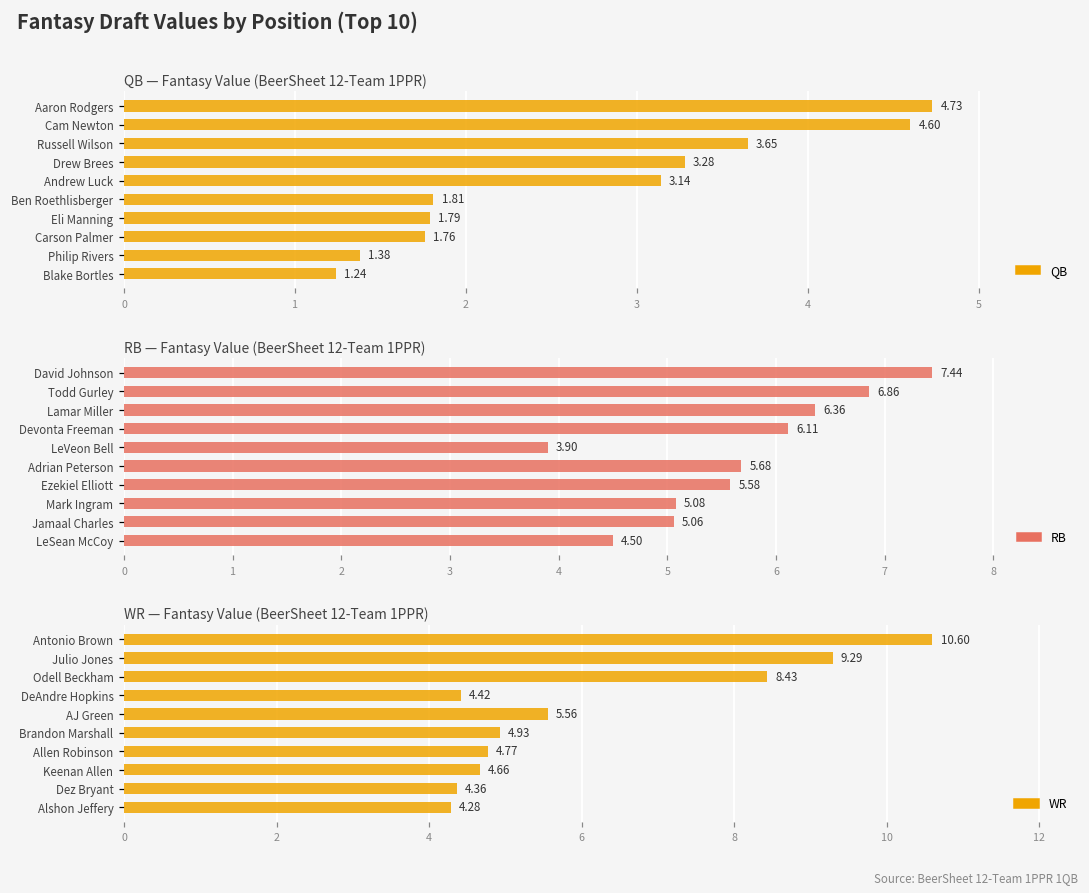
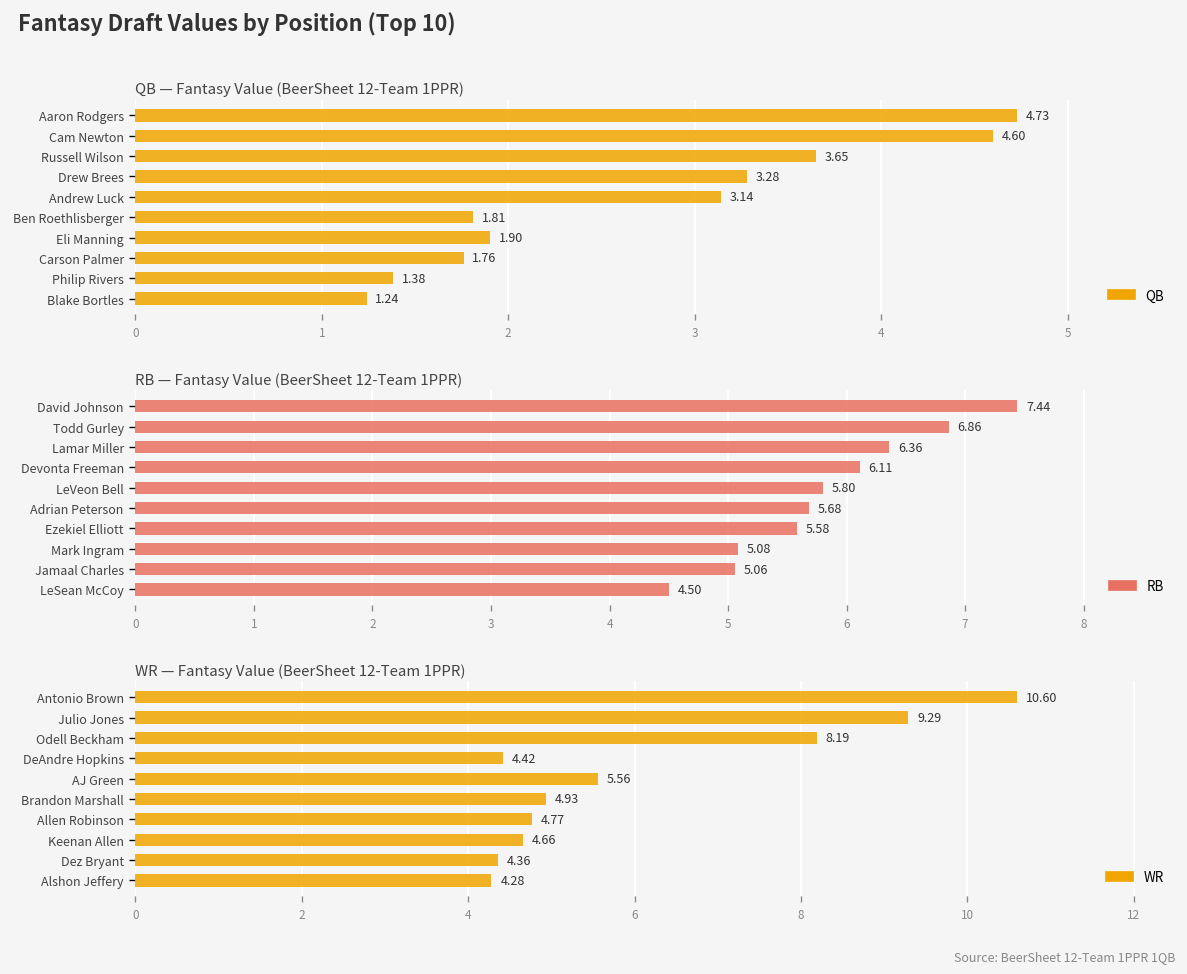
QB — Fantasy Value (BeerSheet 12-Team 1PPR), Eli Manning: 1.79 -> 1.90
RB — Fantasy Value (BeerSheet 12-Team 1PPR), LeVeon Bell: 3.90 -> 5.80
WR — Fantasy Value (BeerSheet 12-Team 1PPR), Odell Beckham: 8.43 -> 8.19
